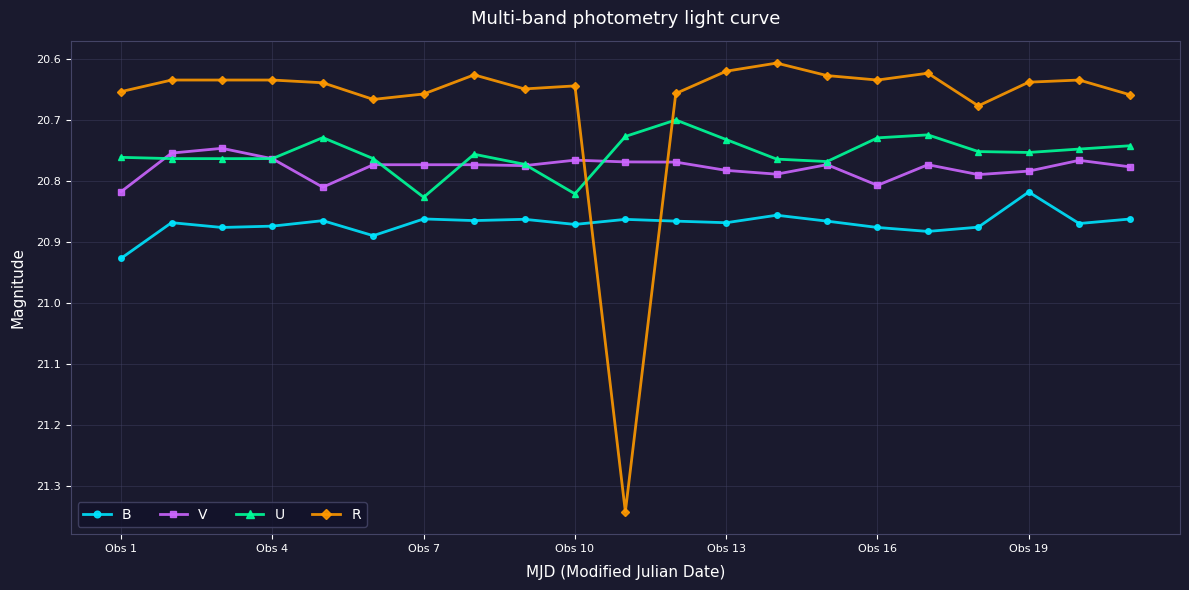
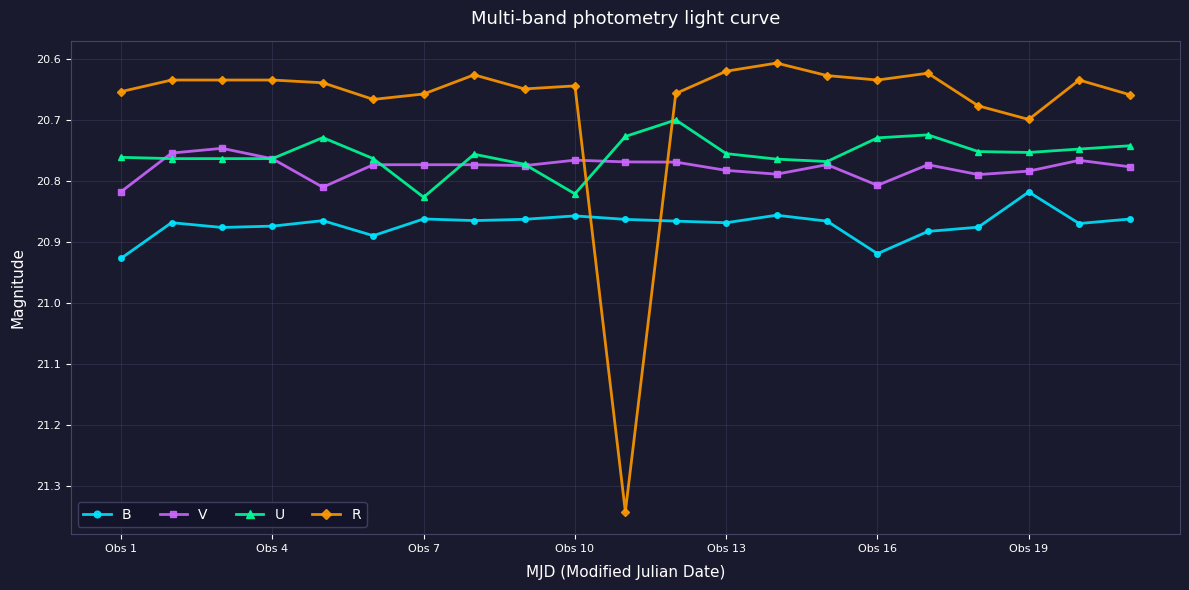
B, Obs 10: 20.87 -> 20.86
U, Obs 13: 20.73 -> 20.75
B, Obs 16: 20.88 -> 20.92
R, Obs 19: 20.64 -> 20.70
